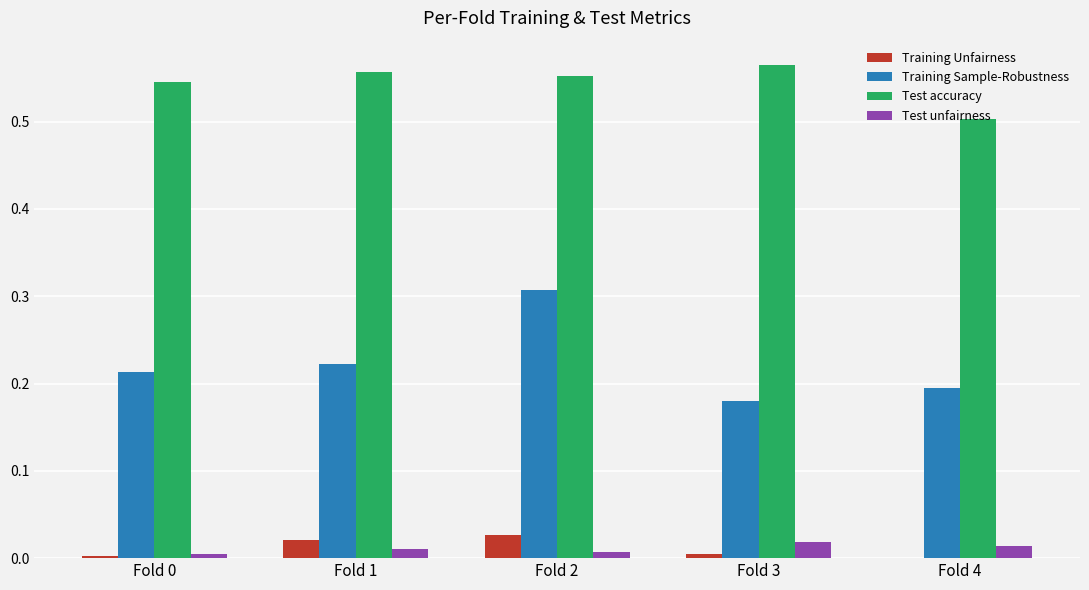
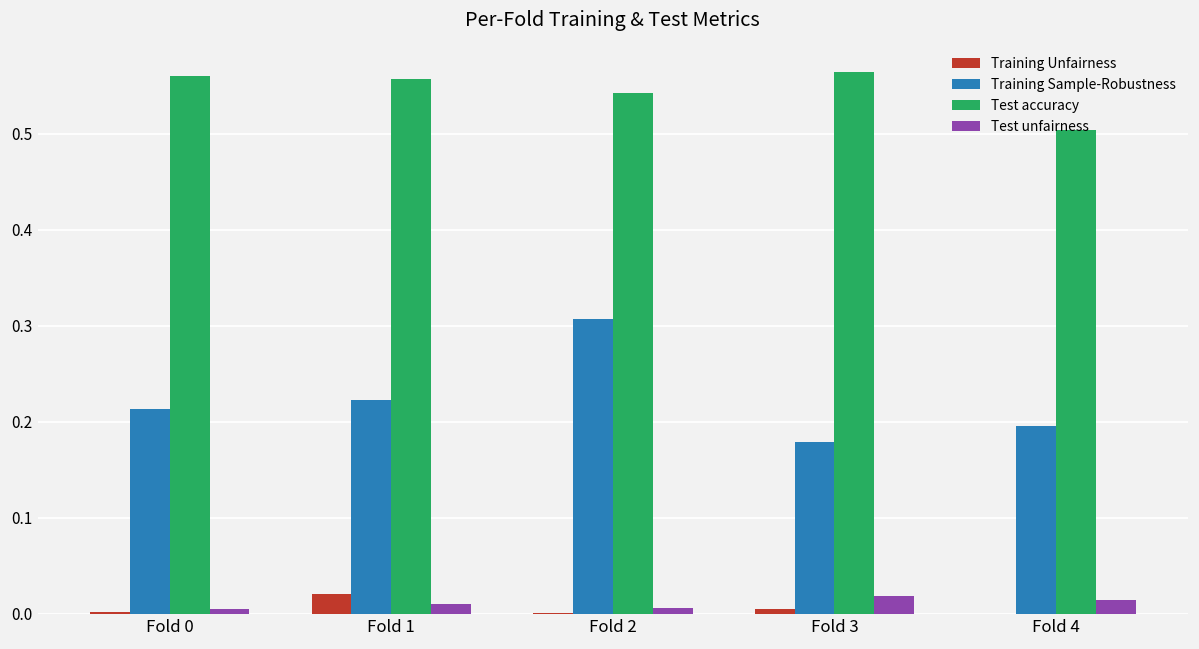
Test accuracy, Fold 0: 0.55 -> 0.56
Training Unfairness, Fold 2: 0.03 -> 0.00
Test accuracy, Fold 2: 0.55 -> 0.54
